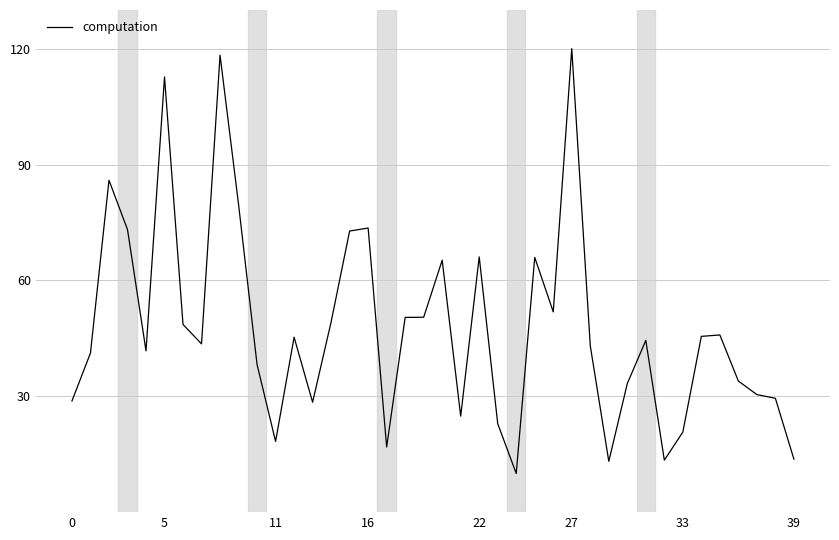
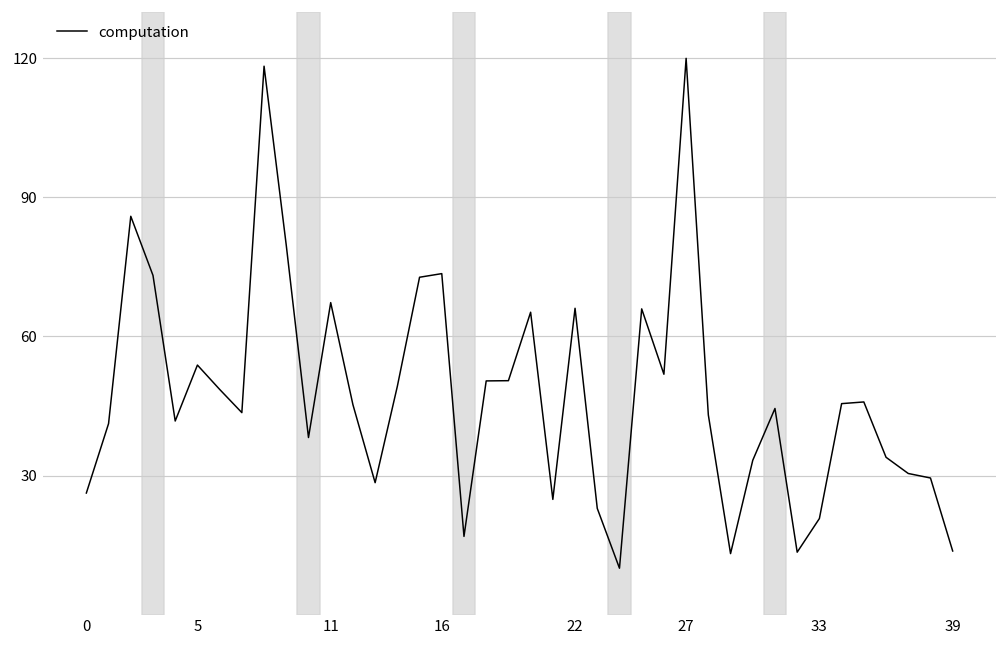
0: 29 -> 26
5: 113 -> 54
11: 18 -> 67
